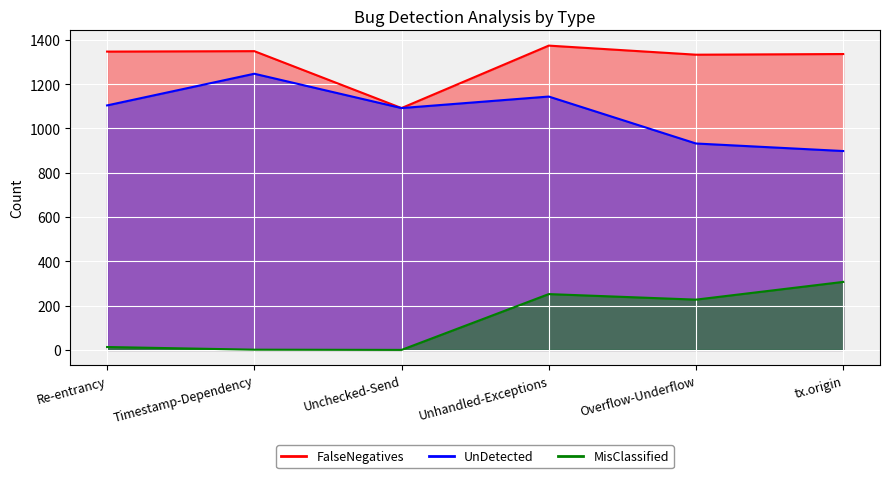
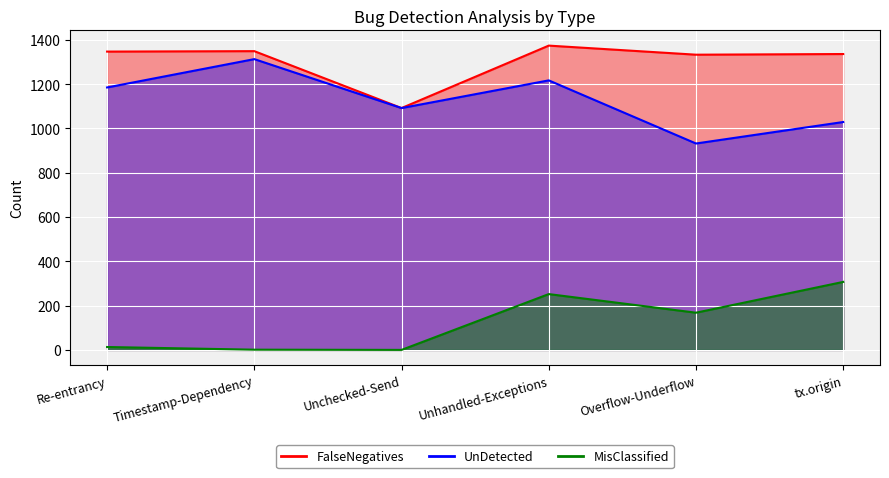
UnDetected, Re-entrancy: 1100 -> 1190
UnDetected, Timestamp-Dependency: 1250 -> 1310
UnDetected, Unhandled-Exceptions: 1140 -> 1220
MisClassified, Overflow-Underflow: 230 -> 170
UnDetected, tx.origin: 900 -> 1030
